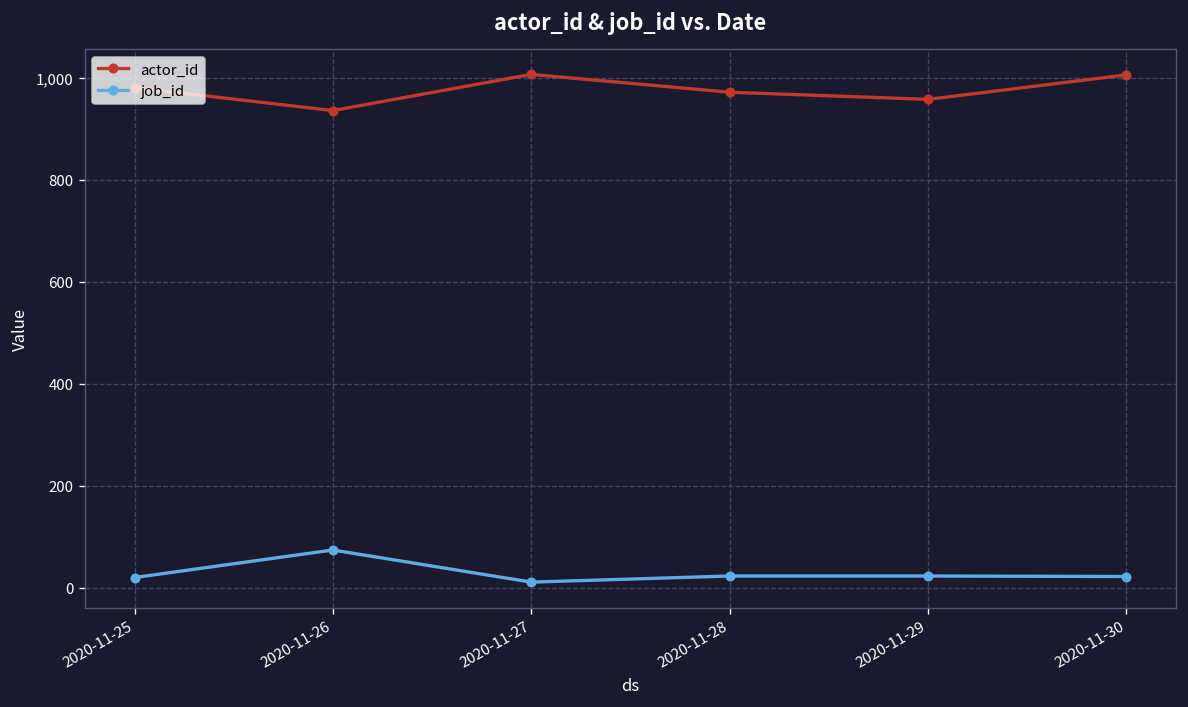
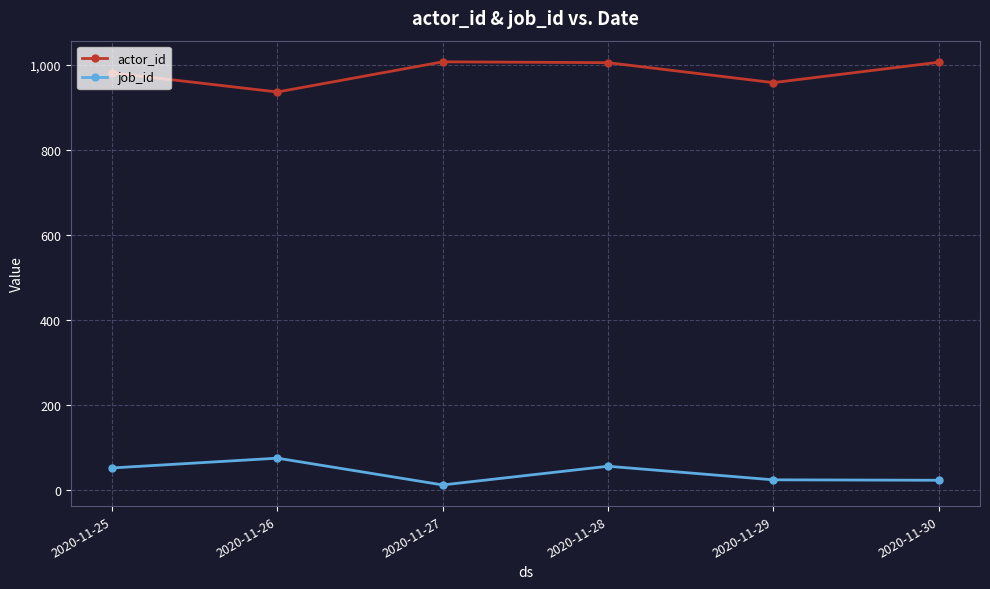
job_id, 2020-11-25: 20 -> 50
actor_id, 2020-11-28: 970 -> 1,010
job_id, 2020-11-28: 20 -> 60
